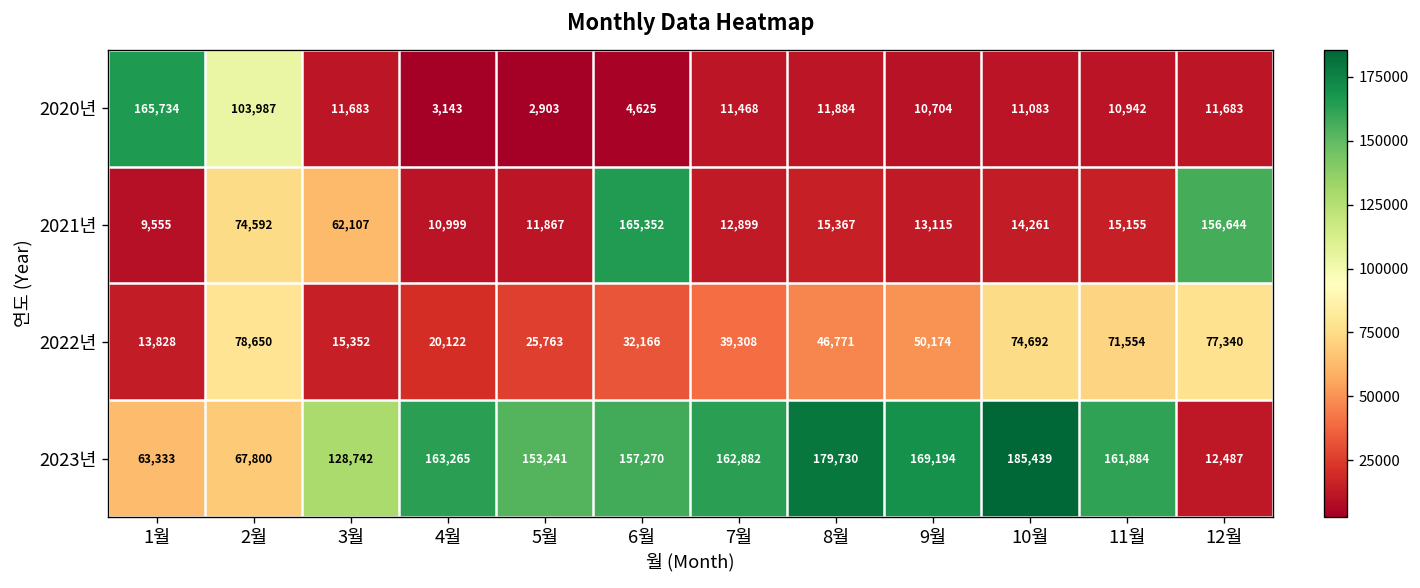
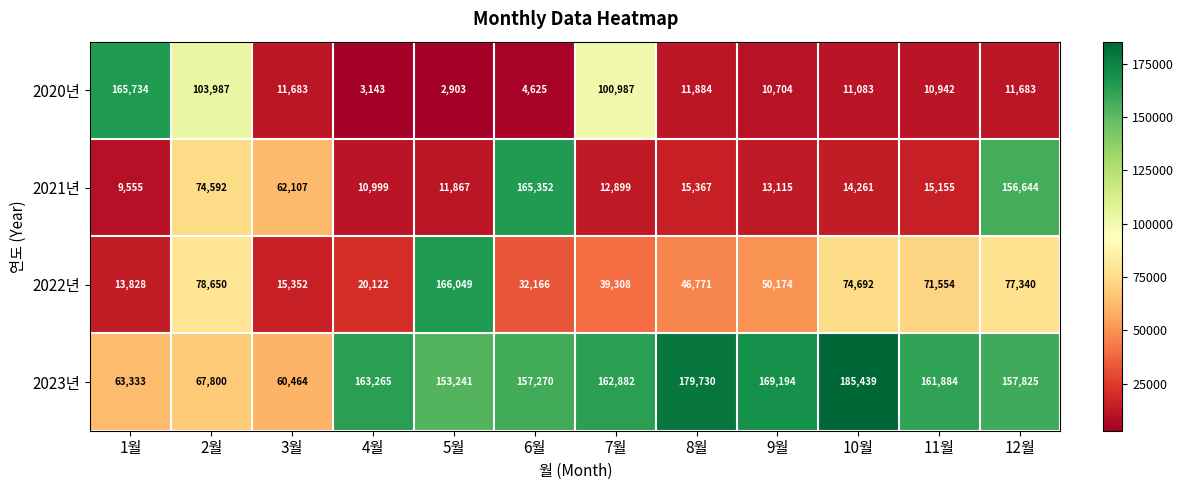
2020년, 7월: 11,468 -> 100,987
2022년, 5월: 25,763 -> 166,049
2023년, 3월: 128,742 -> 60,464
2023년, 12월: 12,487 -> 157,825
